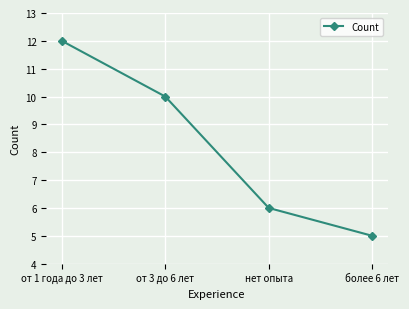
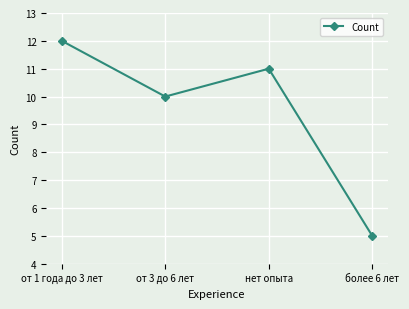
нет опыта: 6 -> 11
